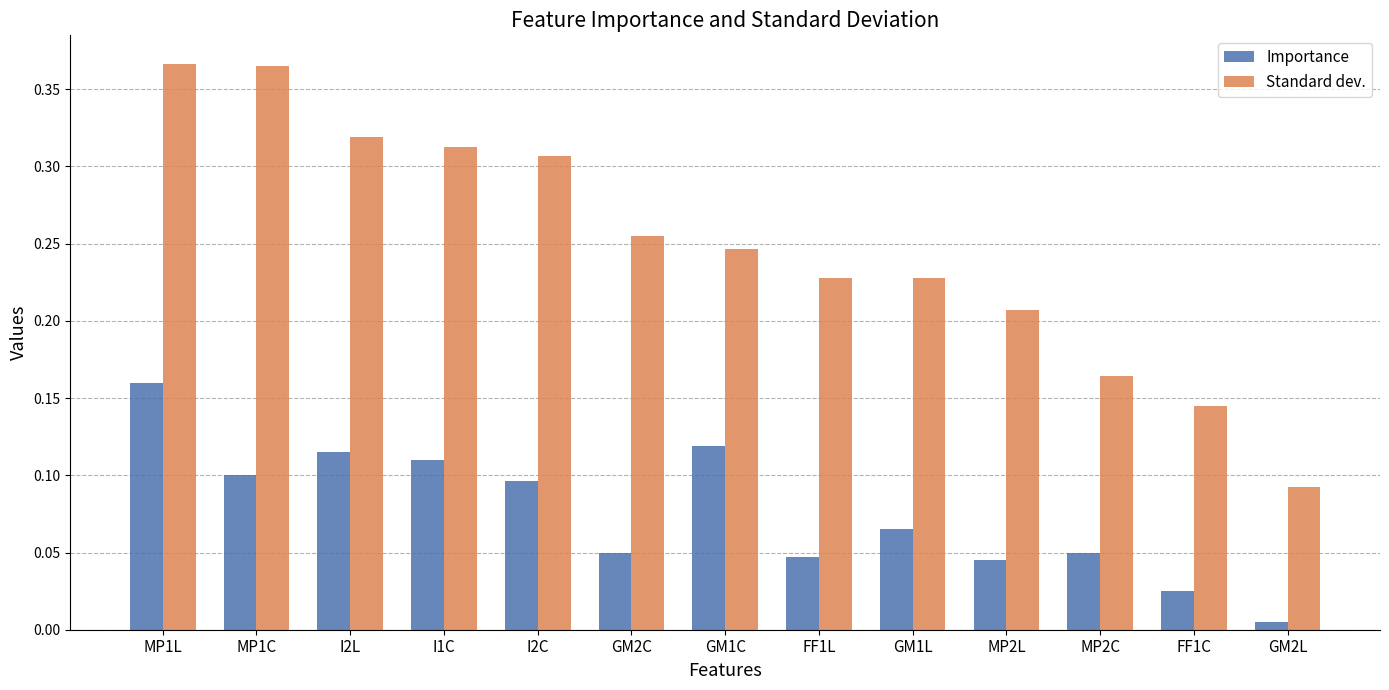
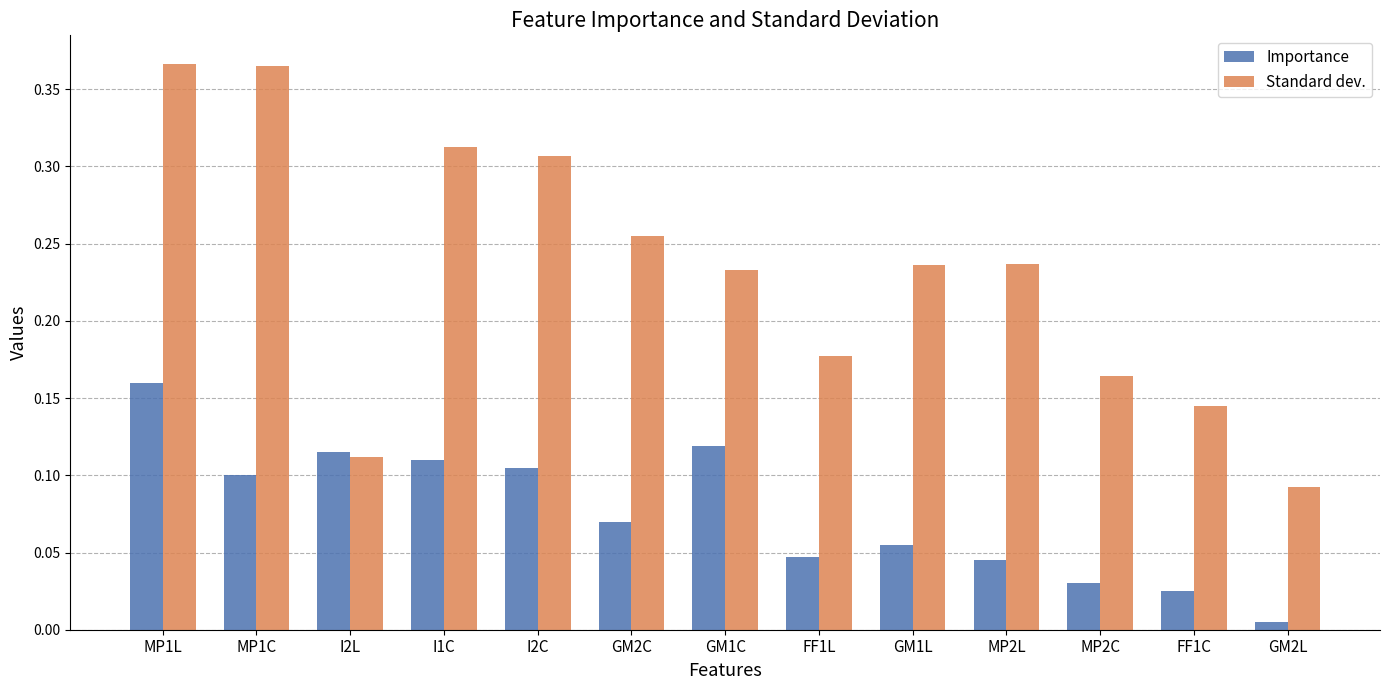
Standard dev., I2L: 0.319 -> 0.112
Importance, I2C: 0.096 -> 0.105
Importance, GM2C: 0.05 -> 0.07
Standard dev., GM1C: 0.247 -> 0.233
Standard dev., FF1L: 0.228 -> 0.177
Importance, GM1L: 0.065 -> 0.055
Standard dev., GM1L: 0.228 -> 0.236
Standard dev., MP2L: 0.207 -> 0.237
Importance, MP2C: 0.05 -> 0.03
